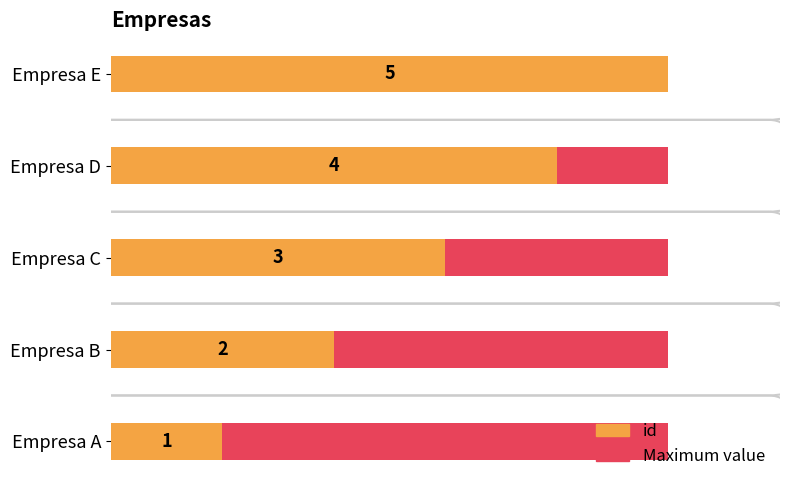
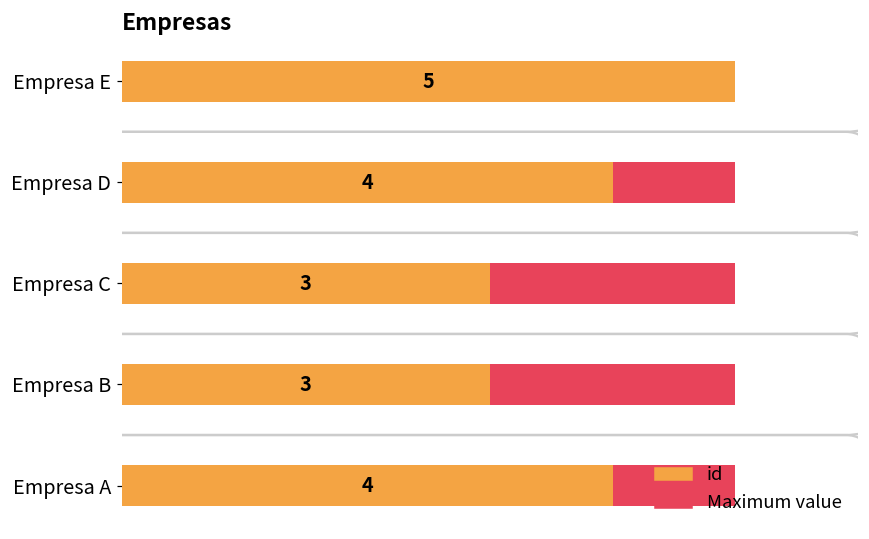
id, Empresa B: 2 -> 3
id, Empresa A: 1 -> 4
